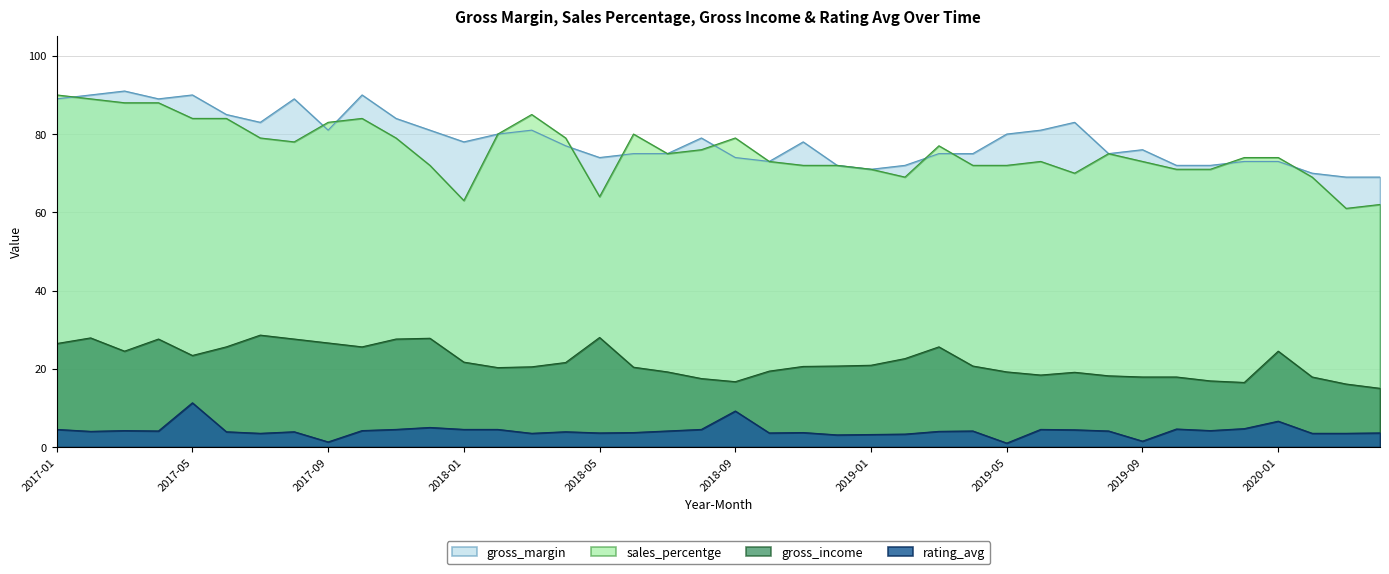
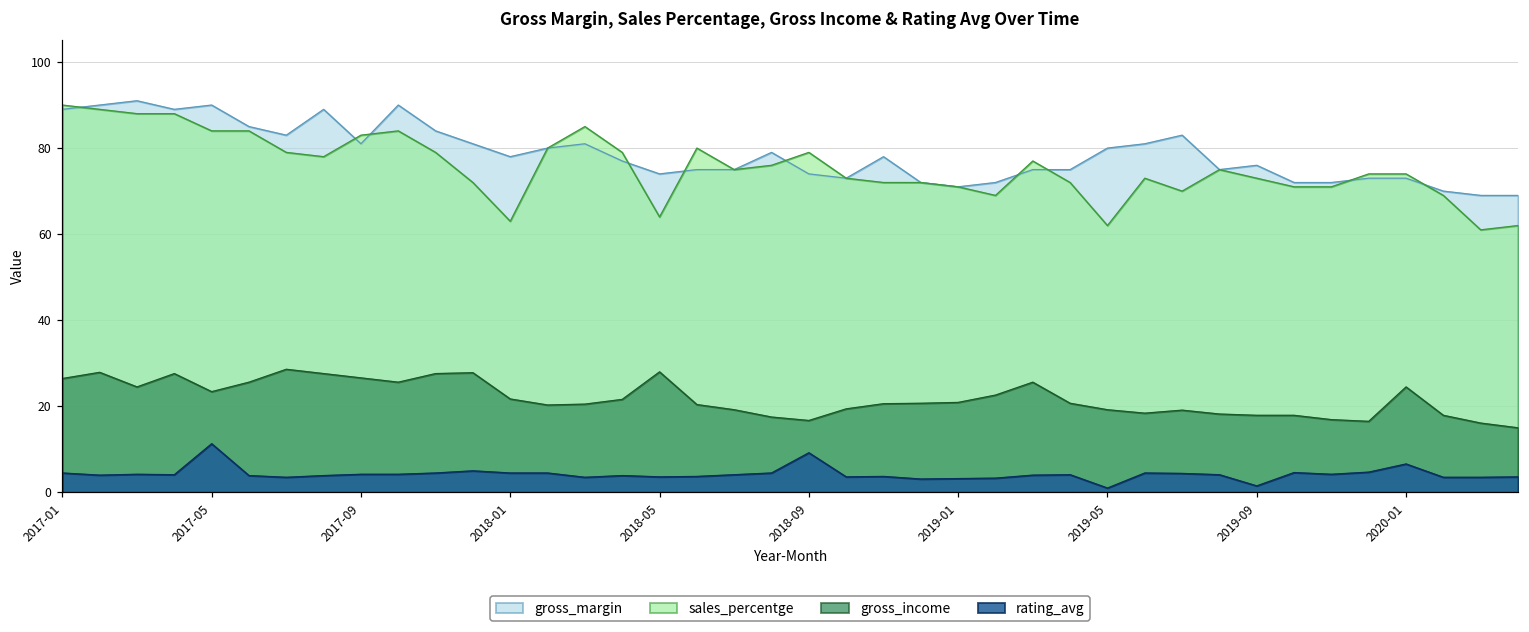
rating_avg, 2017-09: 1 -> 4
sales_percentge, 2019-05: 72 -> 62
